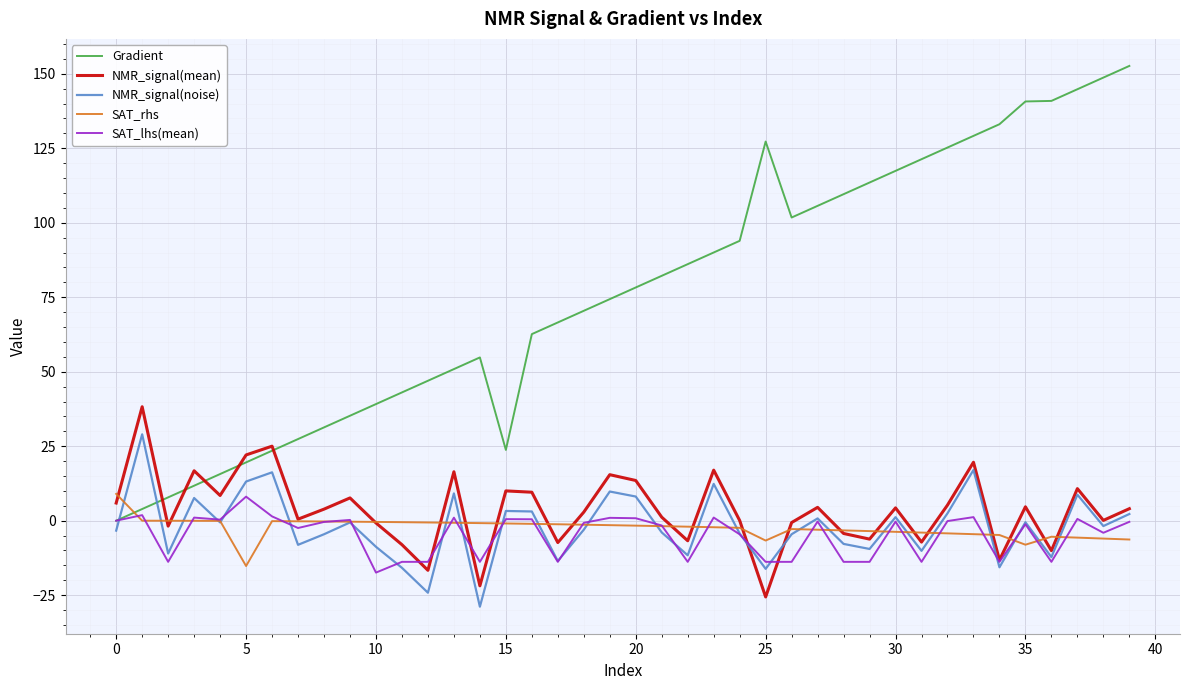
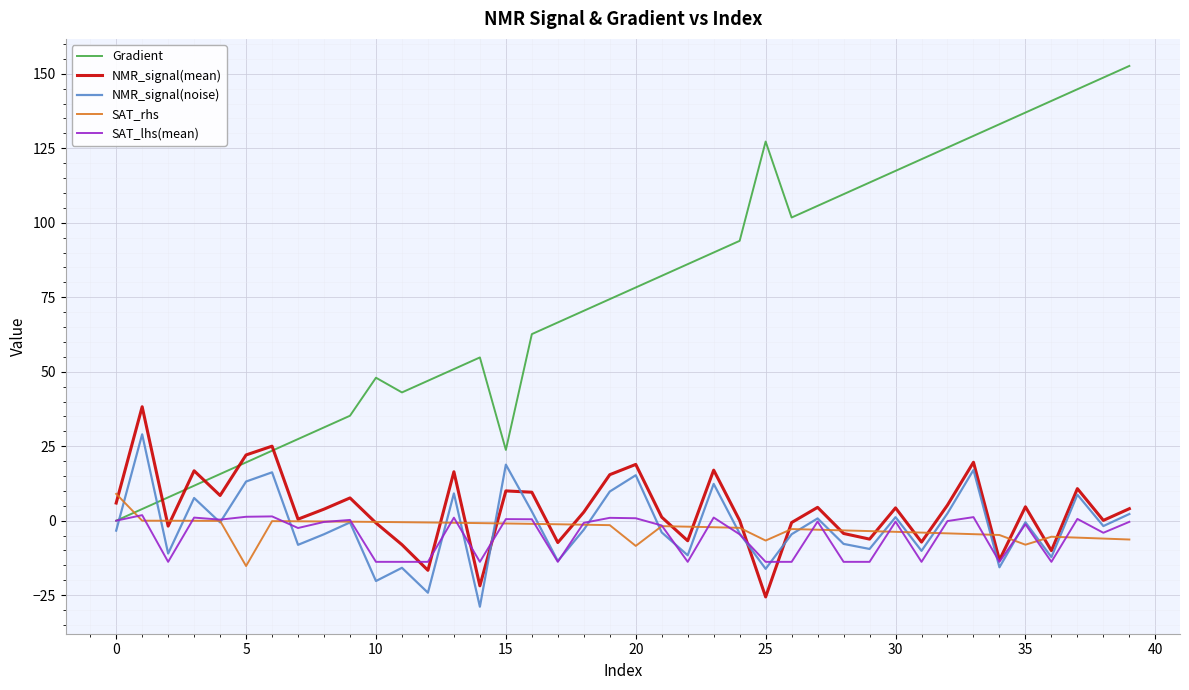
SAT_lhs(mean), 5: 8 -> 1
Gradient, 10: 39 -> 48
NMR_signal(noise), 10: -9 -> -20
SAT_lhs(mean), 10: -17 -> -14
NMR_signal(noise), 15: 3 -> 19
NMR_signal(mean), 20: 13 -> 19
NMR_signal(noise), 20: 8 -> 15
SAT_rhs, 20: -2 -> -8
Gradient, 35: 141 -> 137
